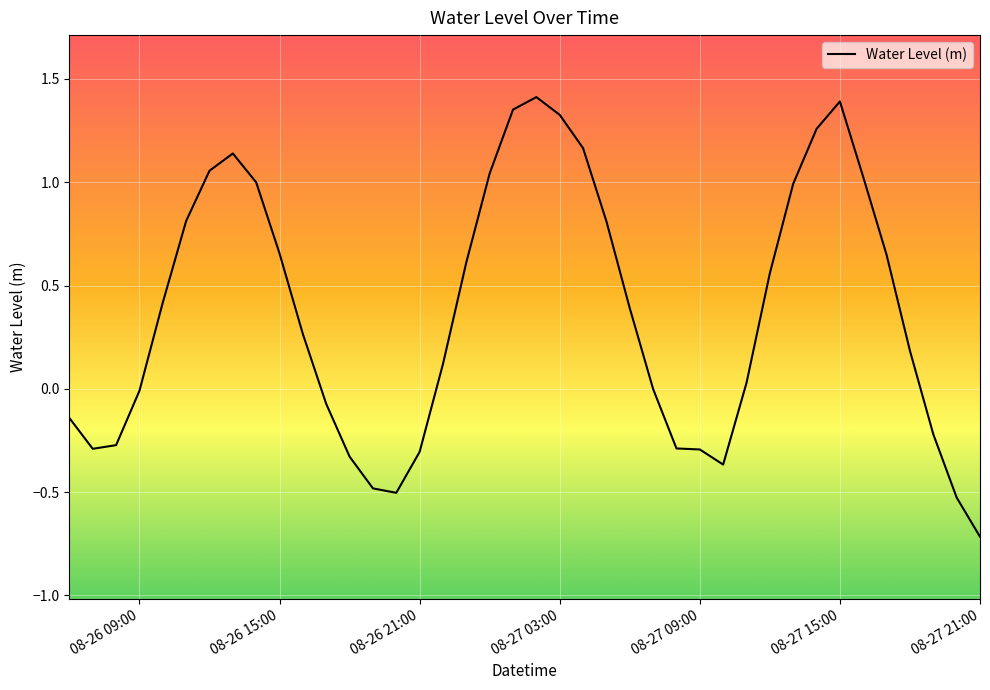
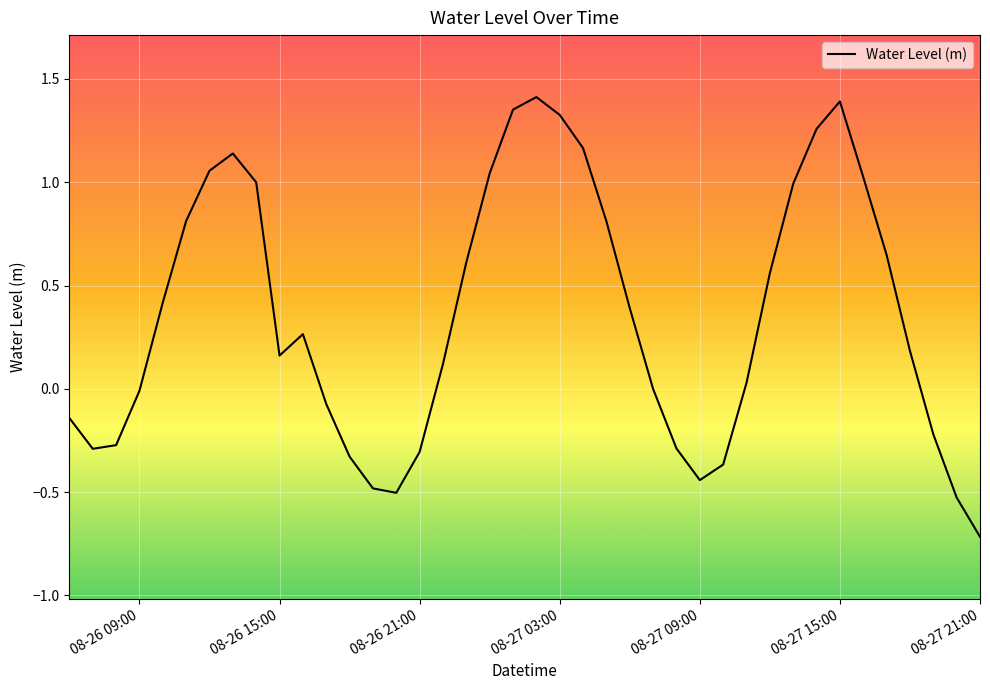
08-26 15:00: 0.66 -> 0.16
08-27 09:00: -0.29 -> -0.44
